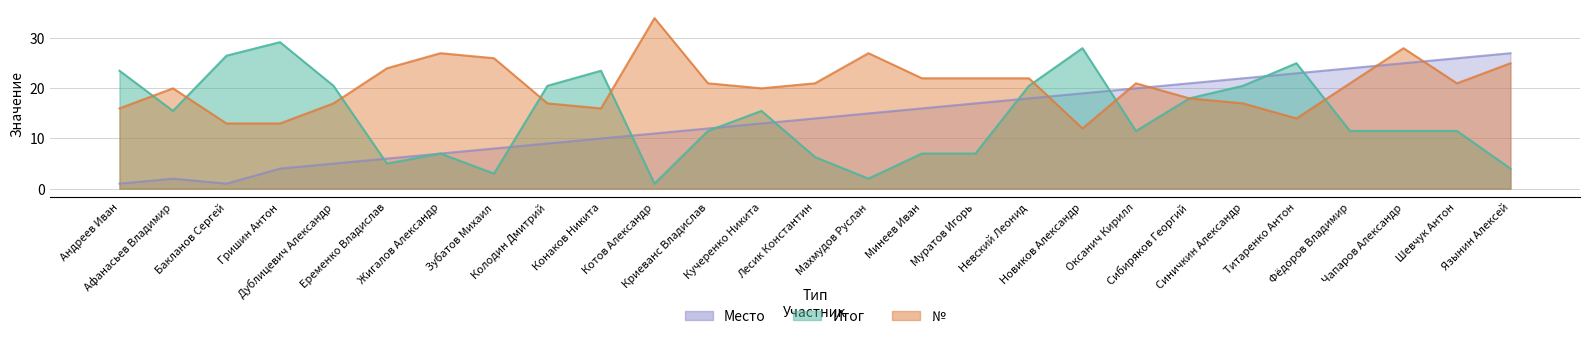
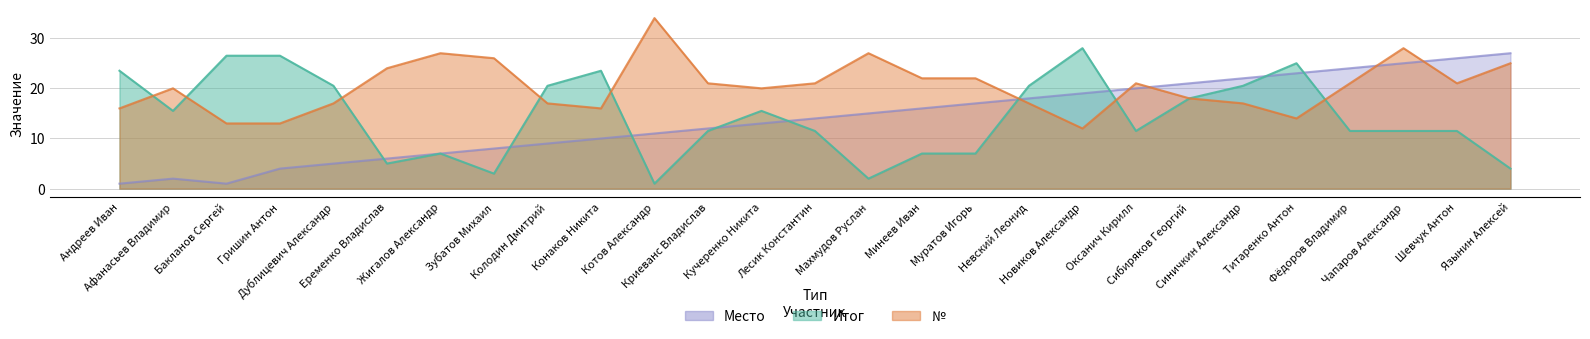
Итог, Гришин Антон: 29 -> 27
Итог, Лесик Константин: 6 -> 12
№, Невский Леонид: 22 -> 17
